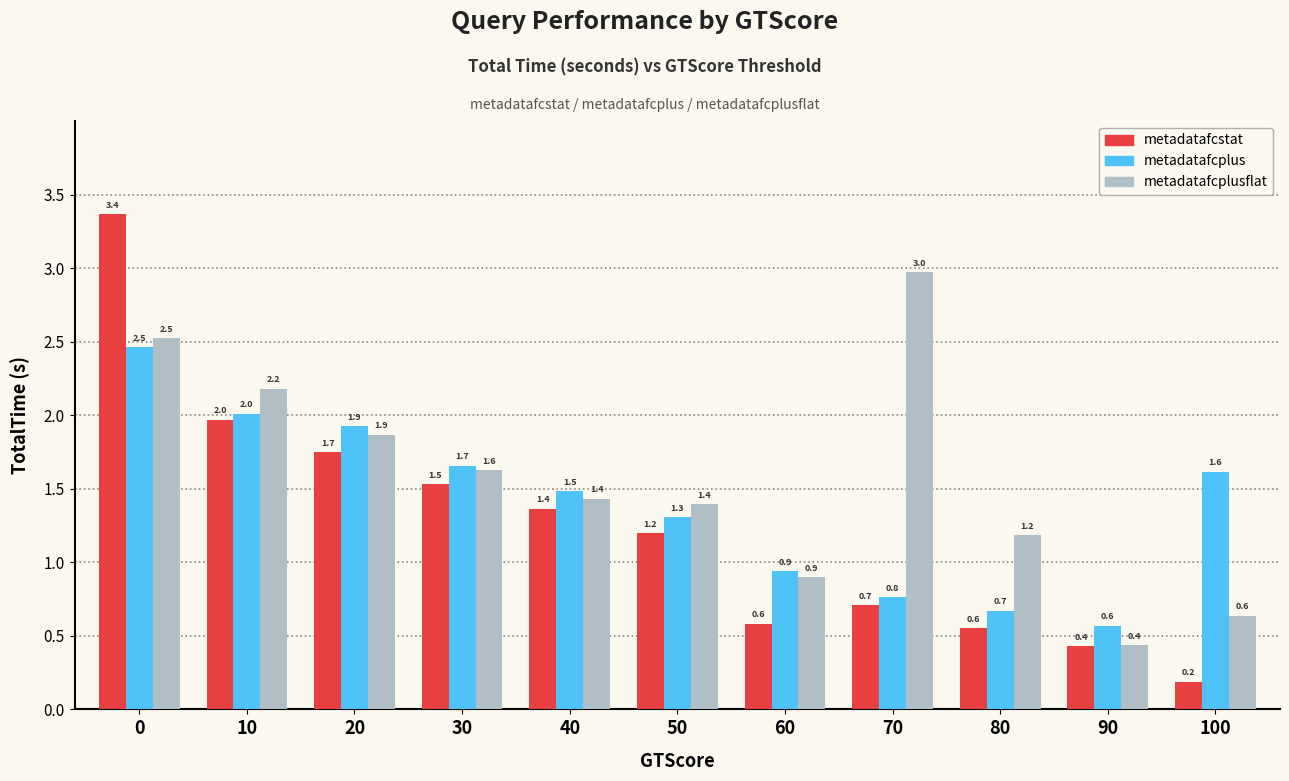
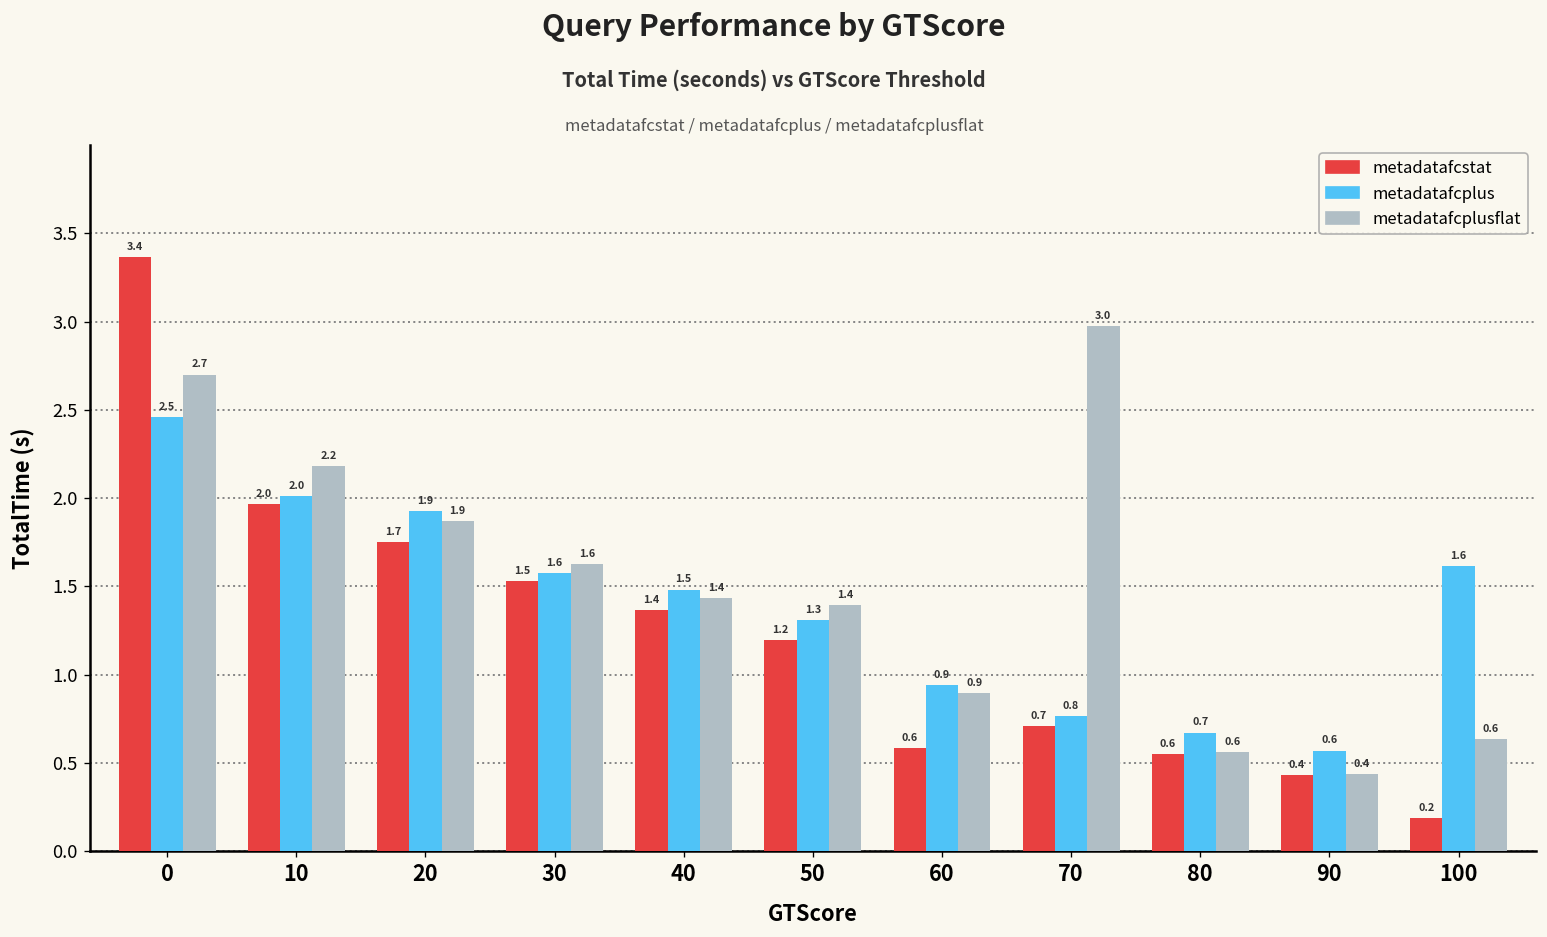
metadatafcplusflat, 0: 2.5 -> 2.7
metadatafcplus, 30: 1.7 -> 1.6
metadatafcplusflat, 80: 1.2 -> 0.6
